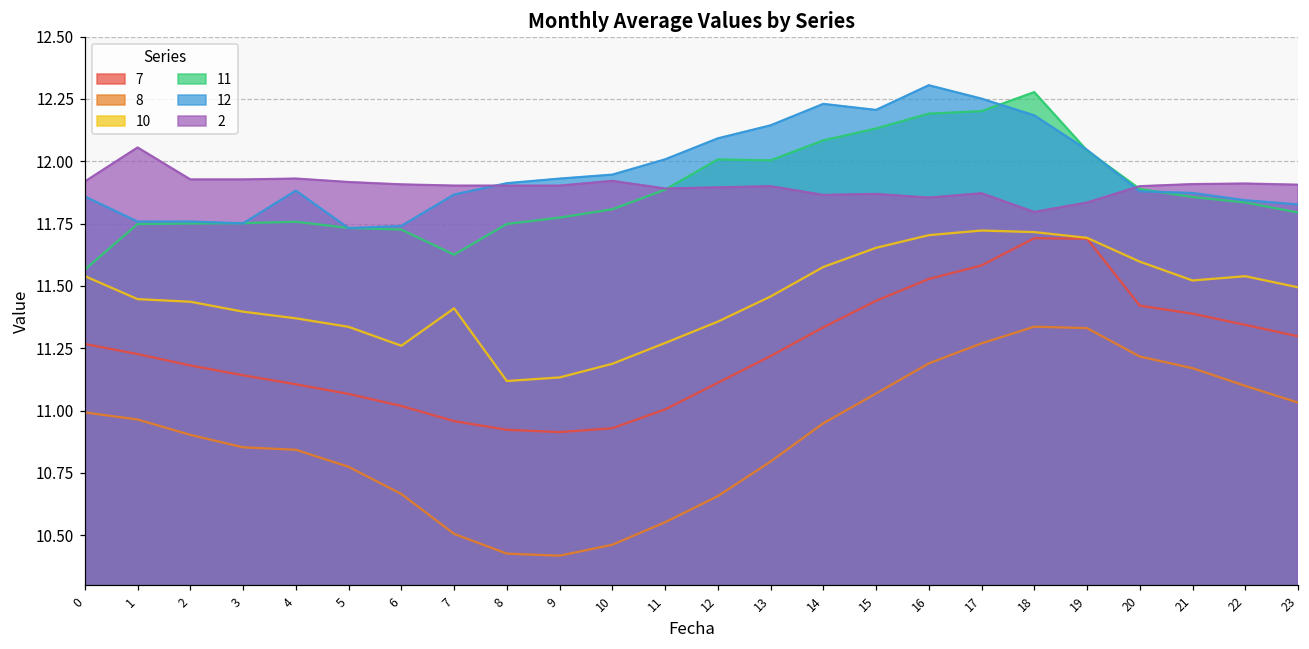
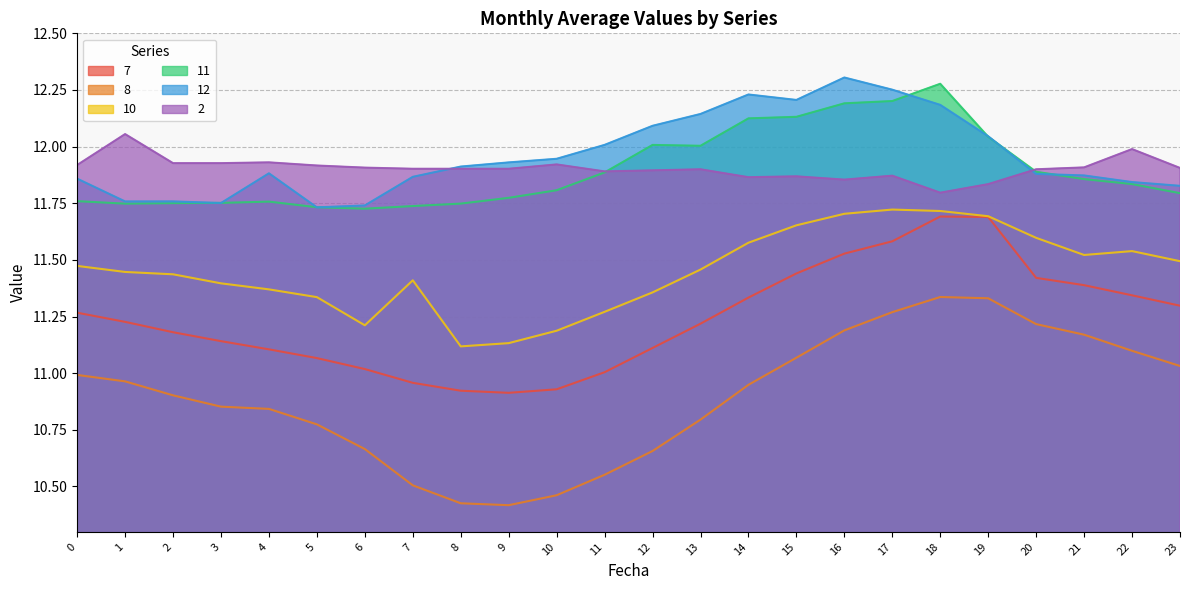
10, 0: 11.54 -> 11.47
11, 0: 11.57 -> 11.76
10, 6: 11.26 -> 11.21
11, 7: 11.63 -> 11.74
11, 14: 12.08 -> 12.12
2, 22: 11.91 -> 11.99
